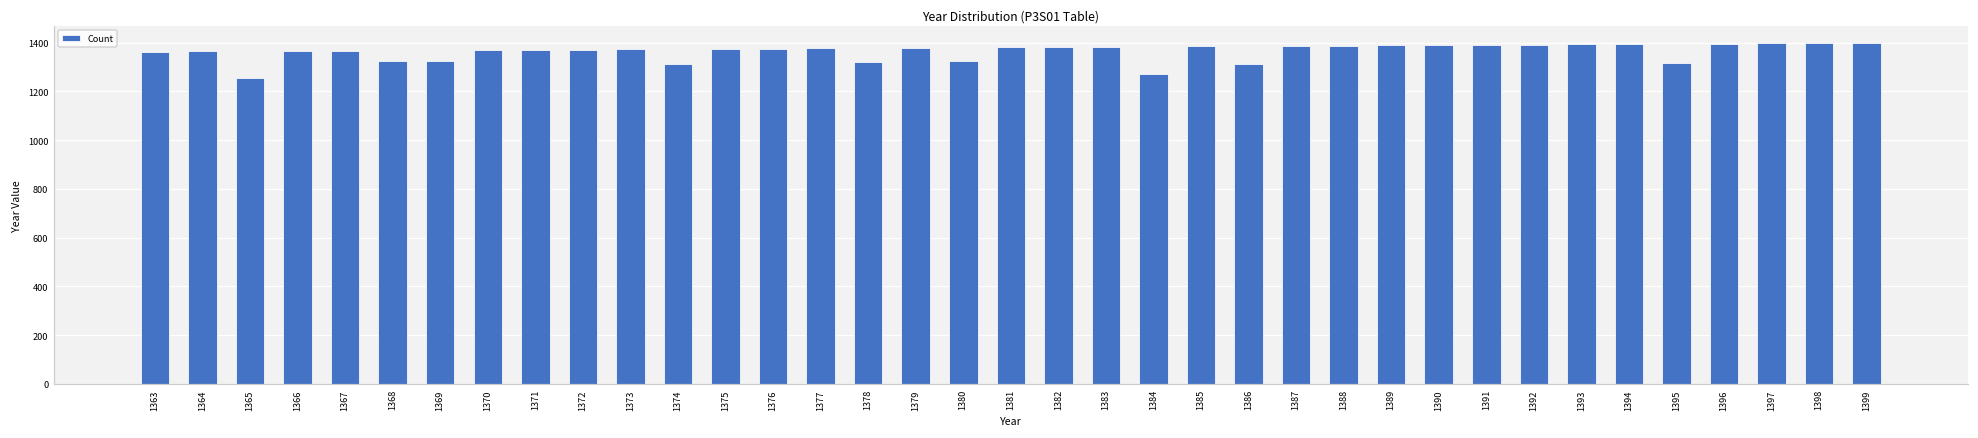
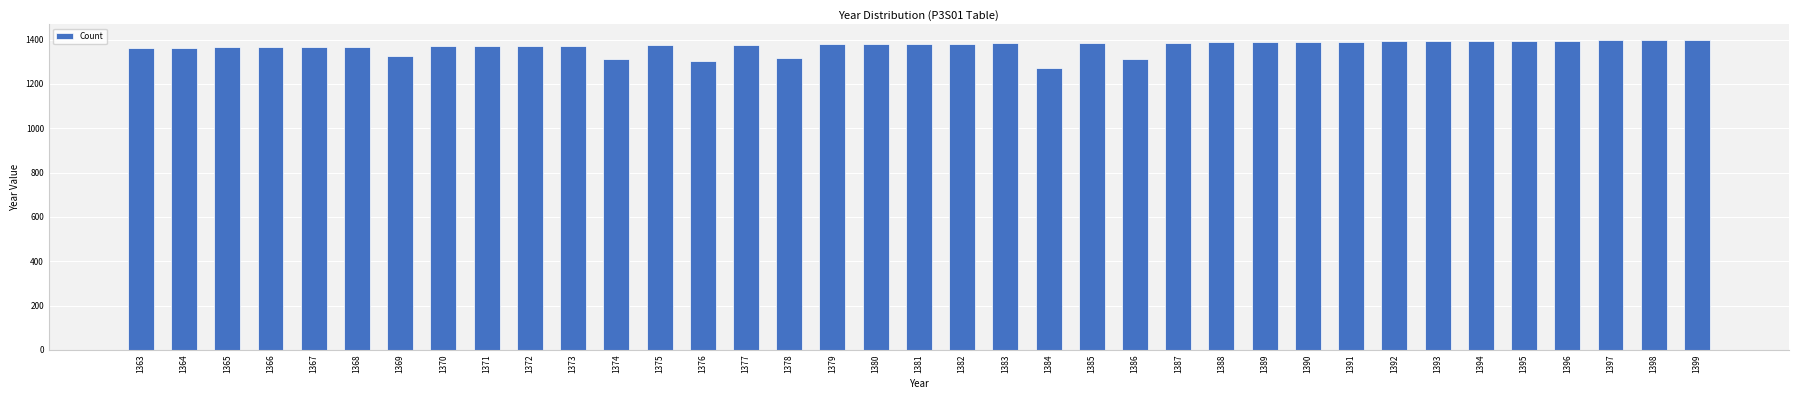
1365: 1260 -> 1370
1368: 1320 -> 1370
1376: 1380 -> 1300
1380: 1330 -> 1380
1395: 1320 -> 1400
